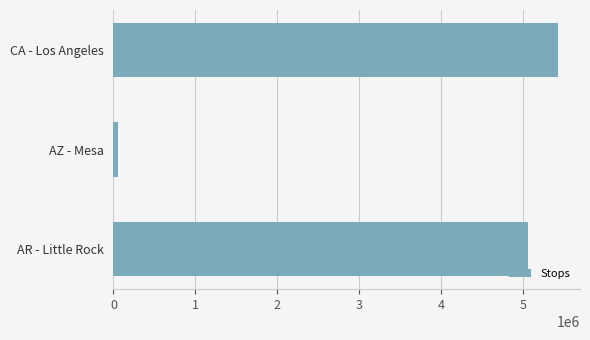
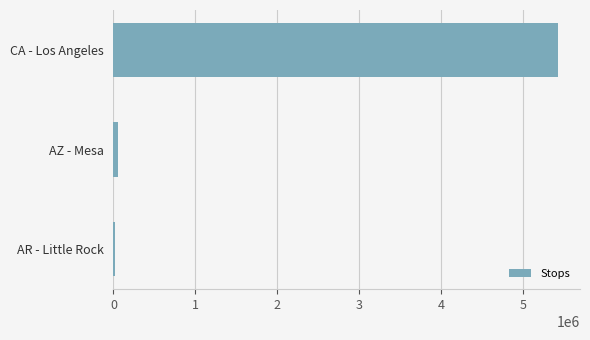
AR - Little Rock: 5100000 -> 0
